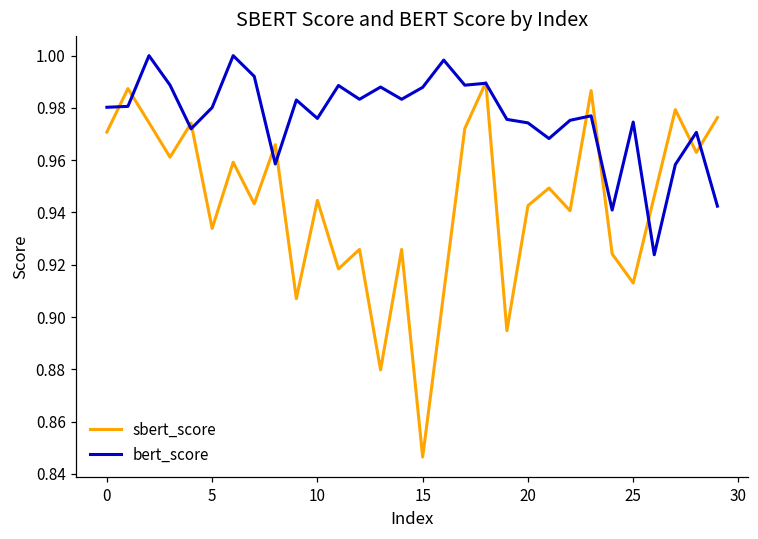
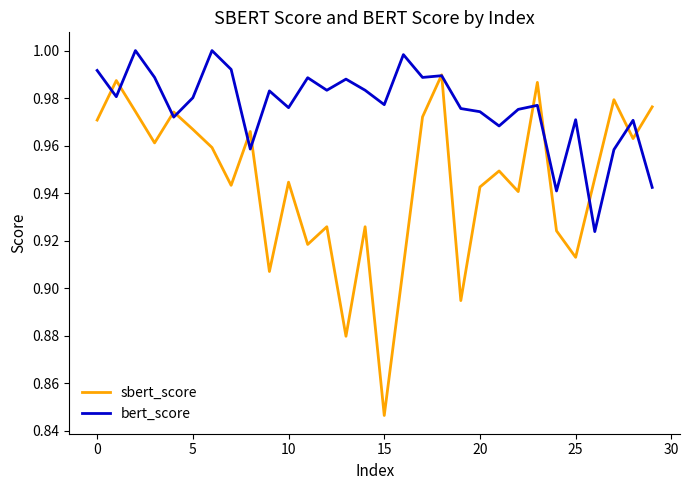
bert_score, 0: 0.980 -> 0.992
sbert_score, 5: 0.934 -> 0.967
bert_score, 15: 0.988 -> 0.977
bert_score, 25: 0.975 -> 0.971
